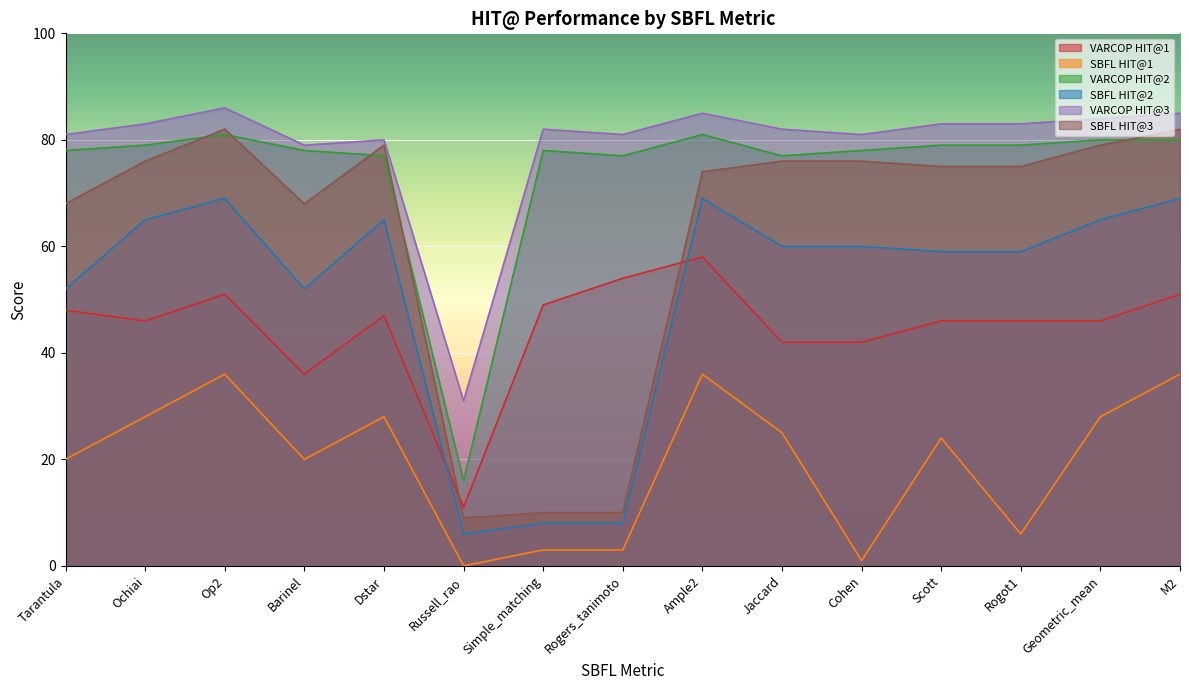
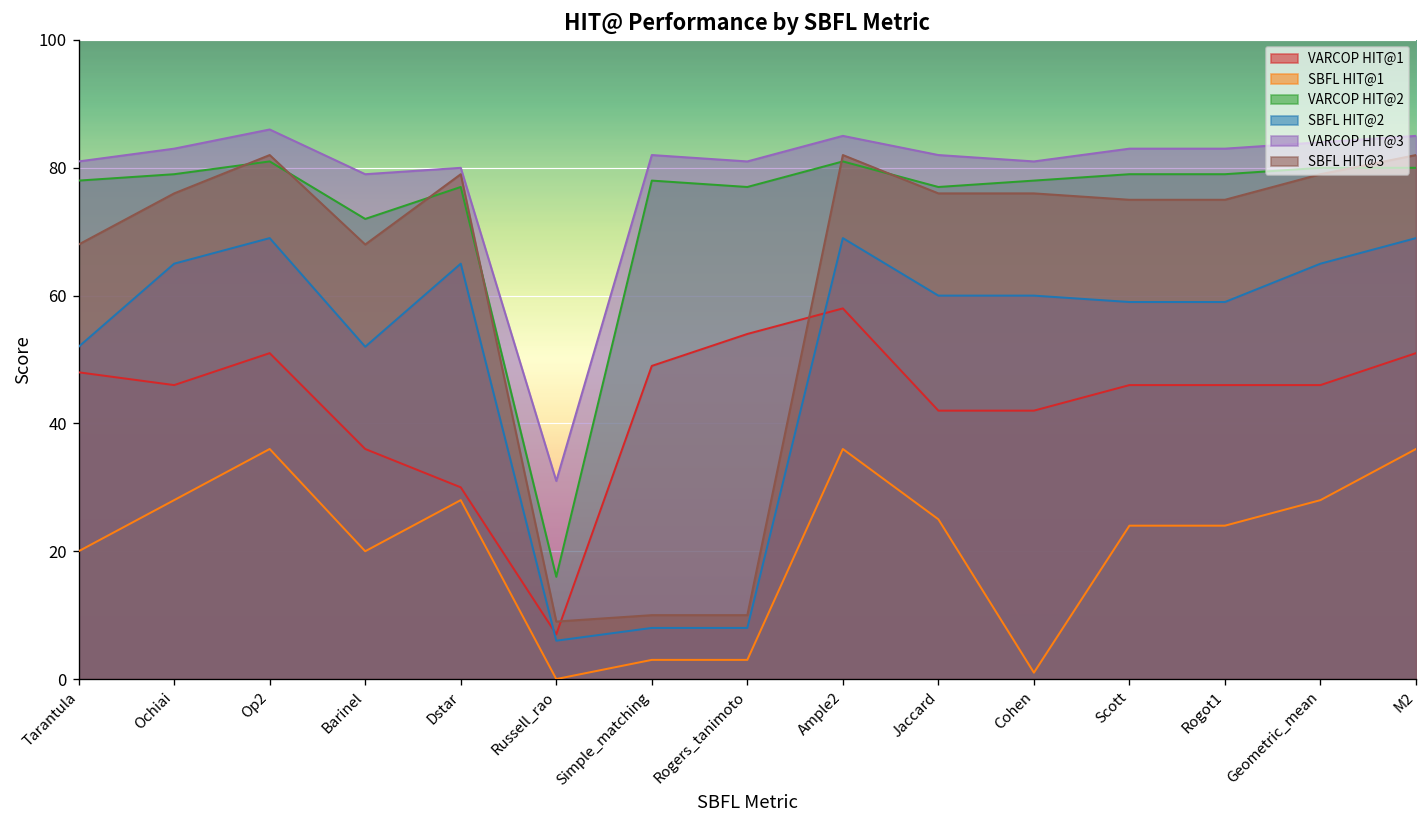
VARCOP HIT@2, Barinel: 78 -> 72
VARCOP HIT@1, Dstar: 47 -> 30
VARCOP HIT@1, Russell_rao: 11 -> 7
SBFL HIT@3, Ample2: 74 -> 82
SBFL HIT@1, Rogot1: 6 -> 24
